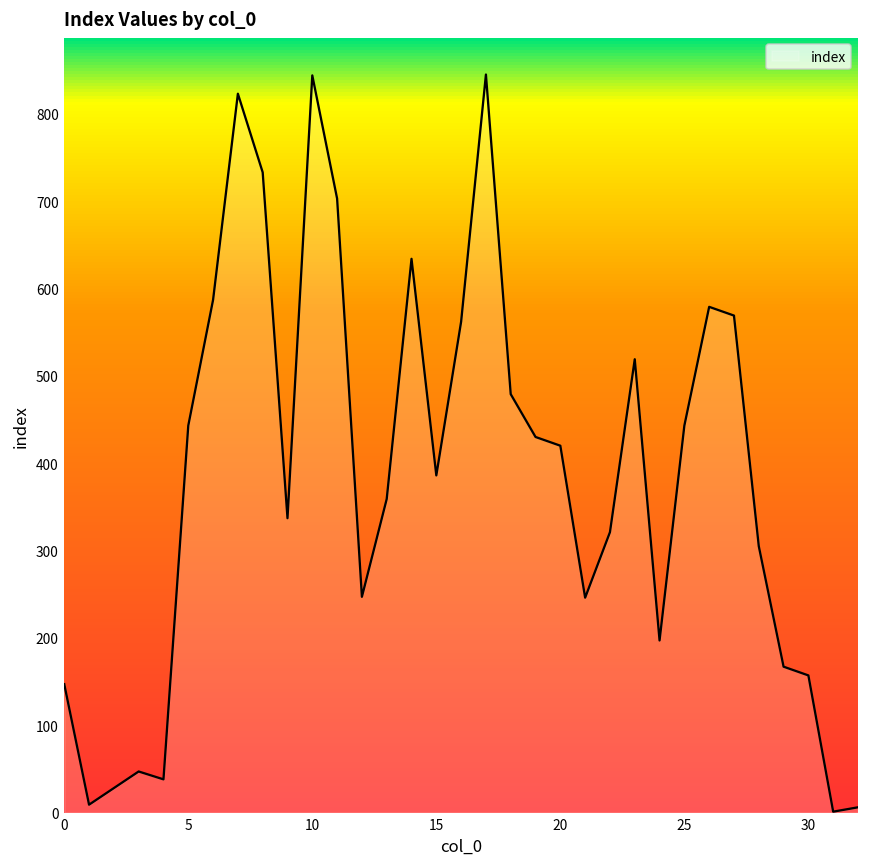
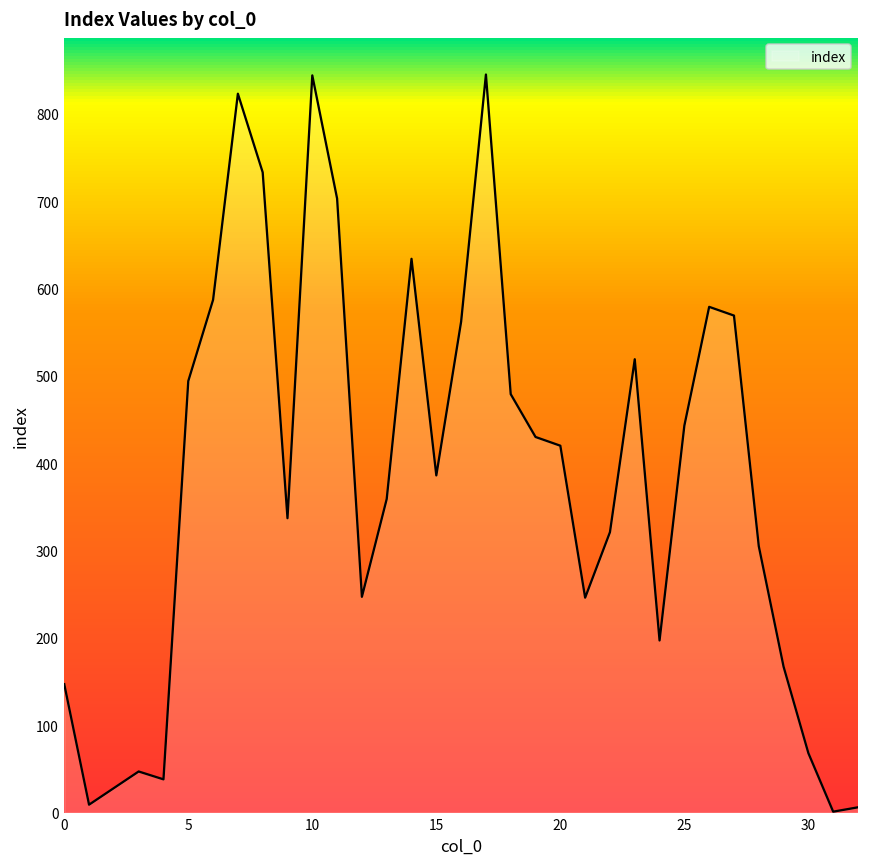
5: 440 -> 490
30: 160 -> 70
